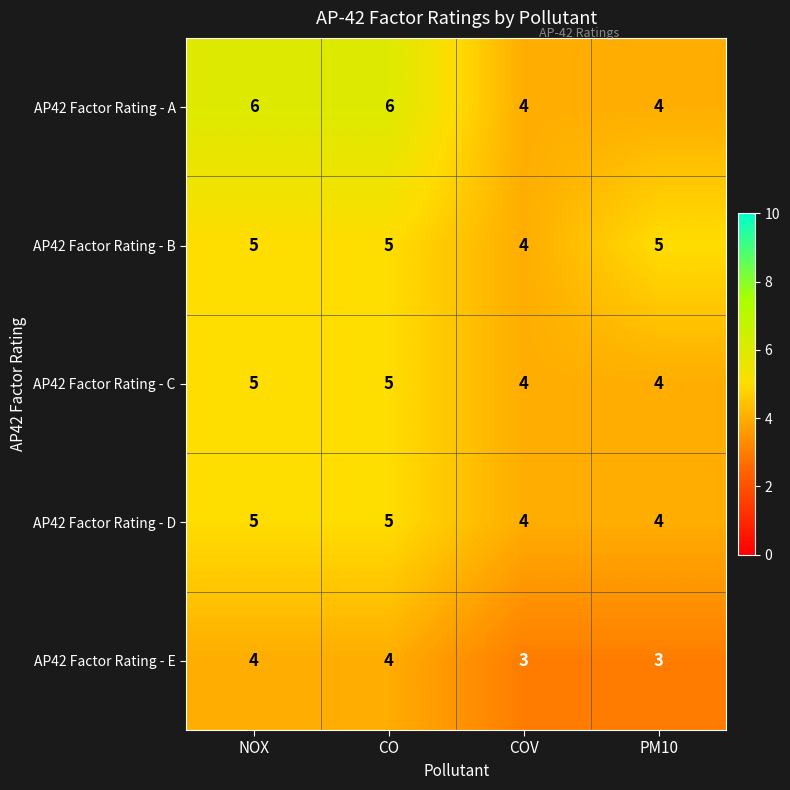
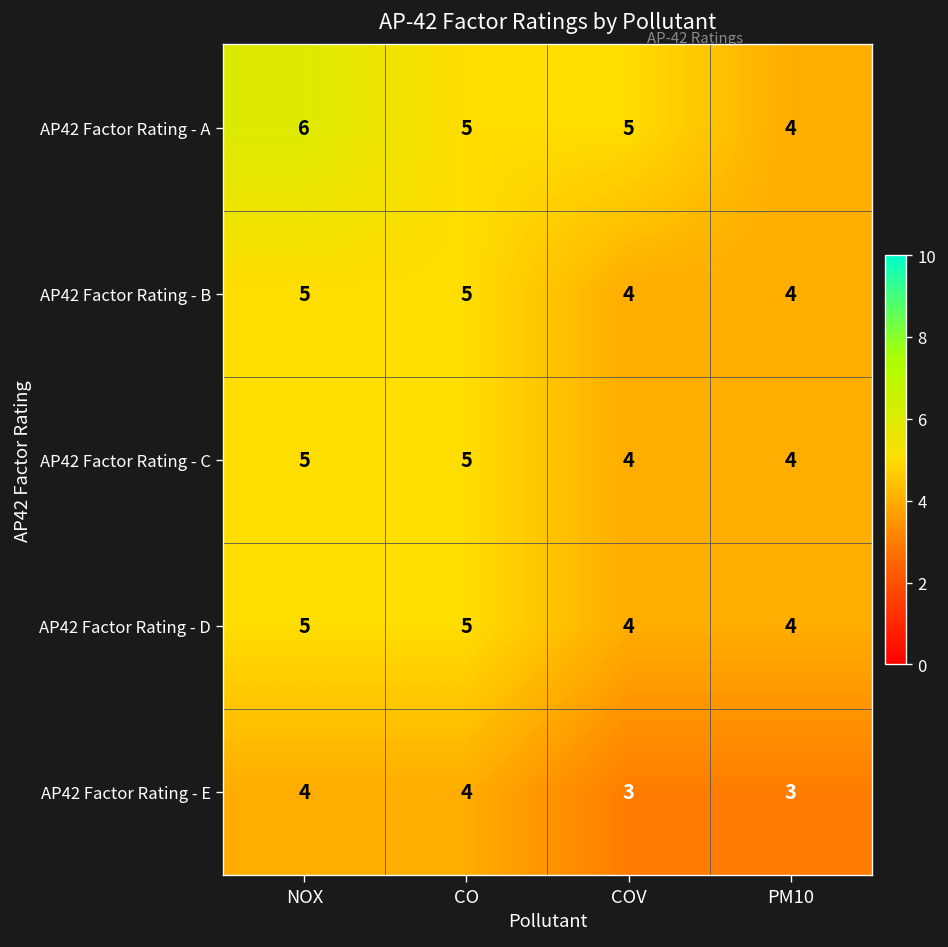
AP42 Factor Rating - A, CO: 6 -> 5
AP42 Factor Rating - A, COV: 4 -> 5
AP42 Factor Rating - B, PM10: 5 -> 4
